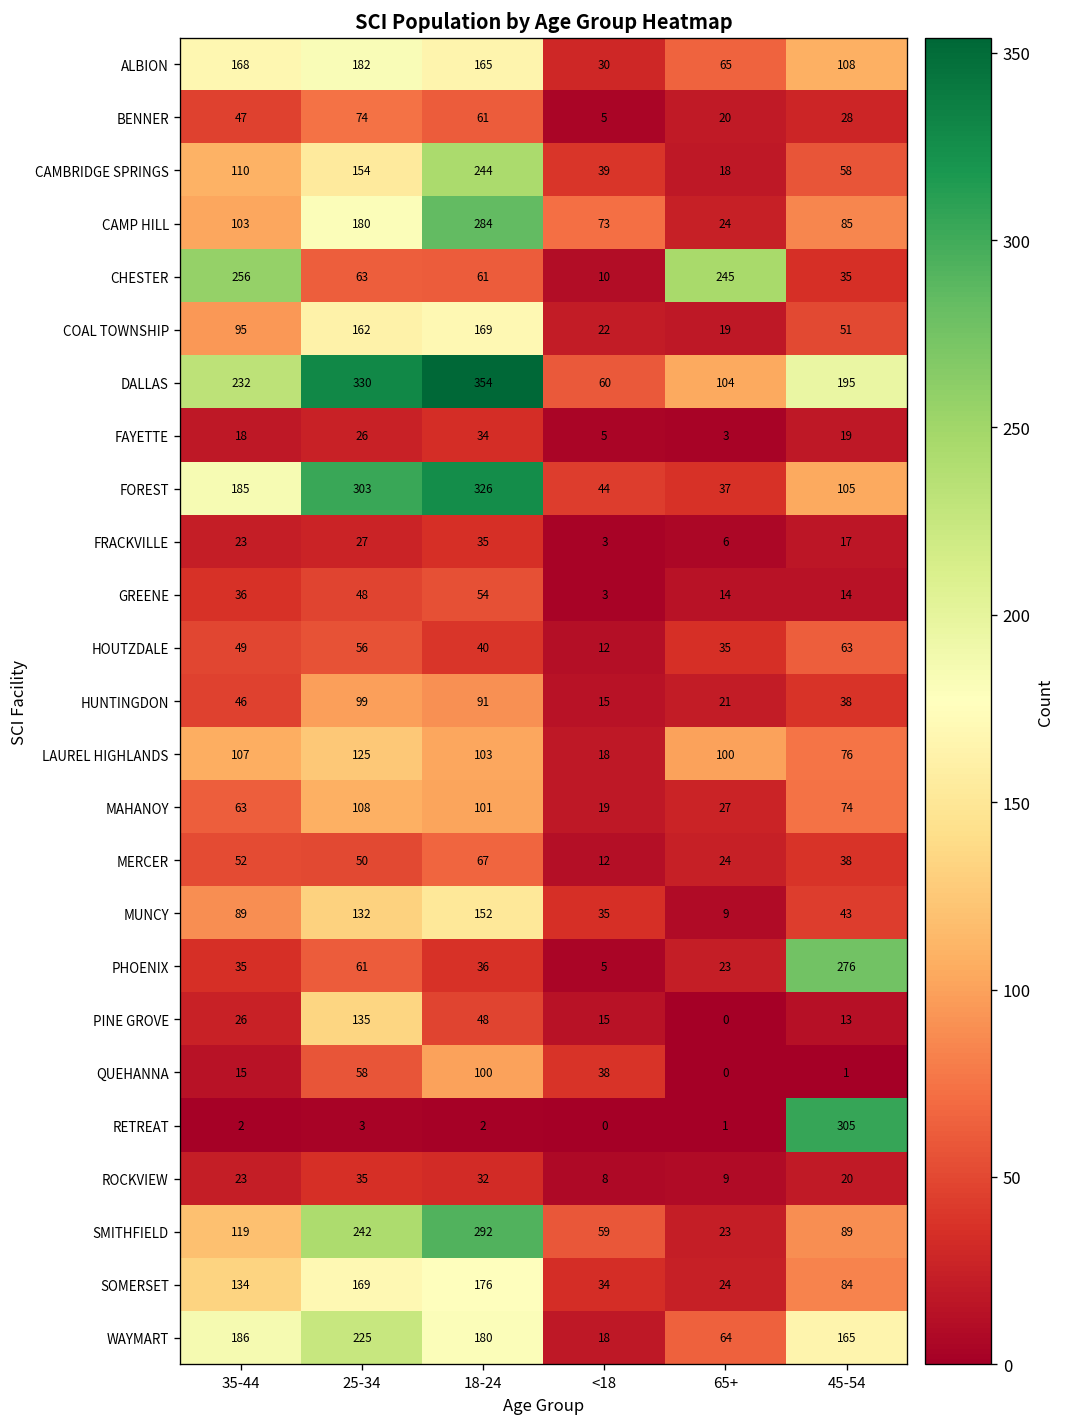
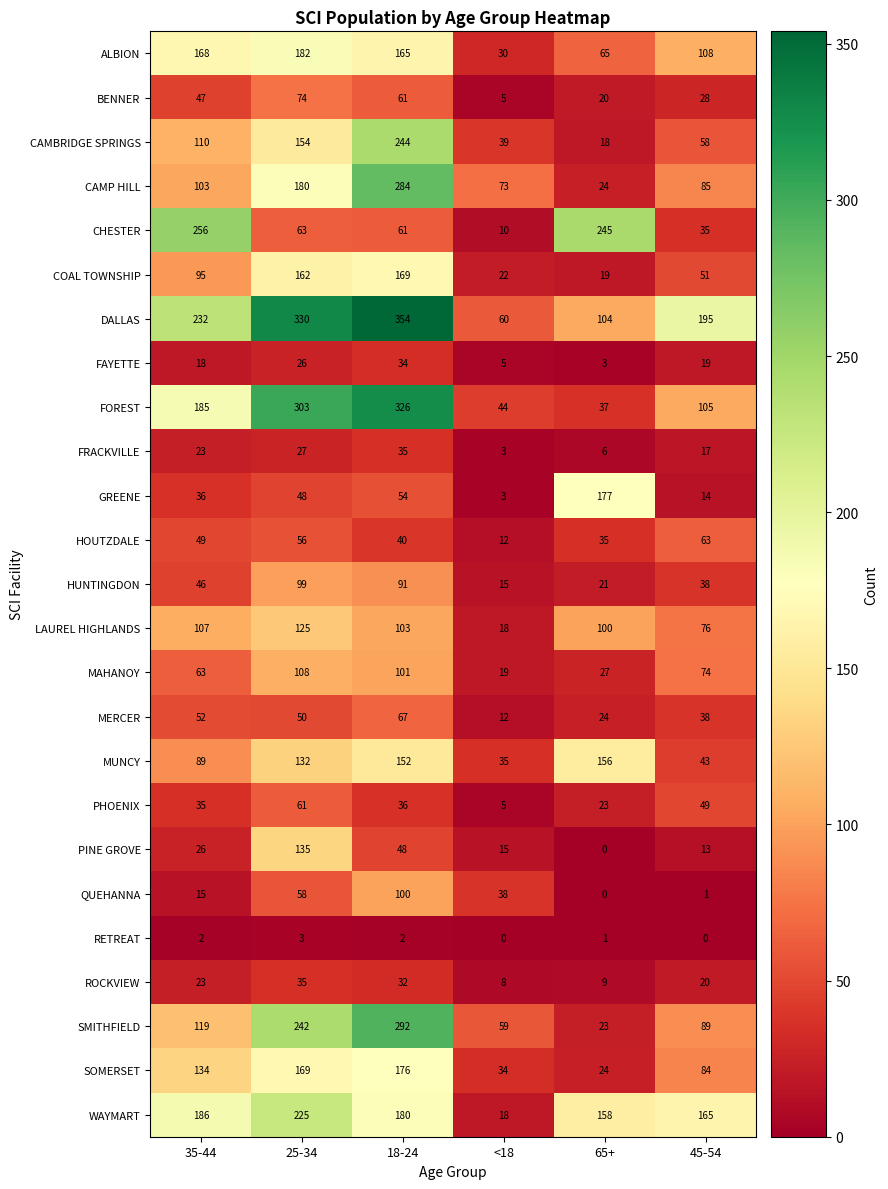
GREENE, 65+: 14 -> 177
MUNCY, 65+: 9 -> 156
PHOENIX, 45-54: 276 -> 49
RETREAT, 45-54: 305 -> 0
WAYMART, 65+: 64 -> 158
